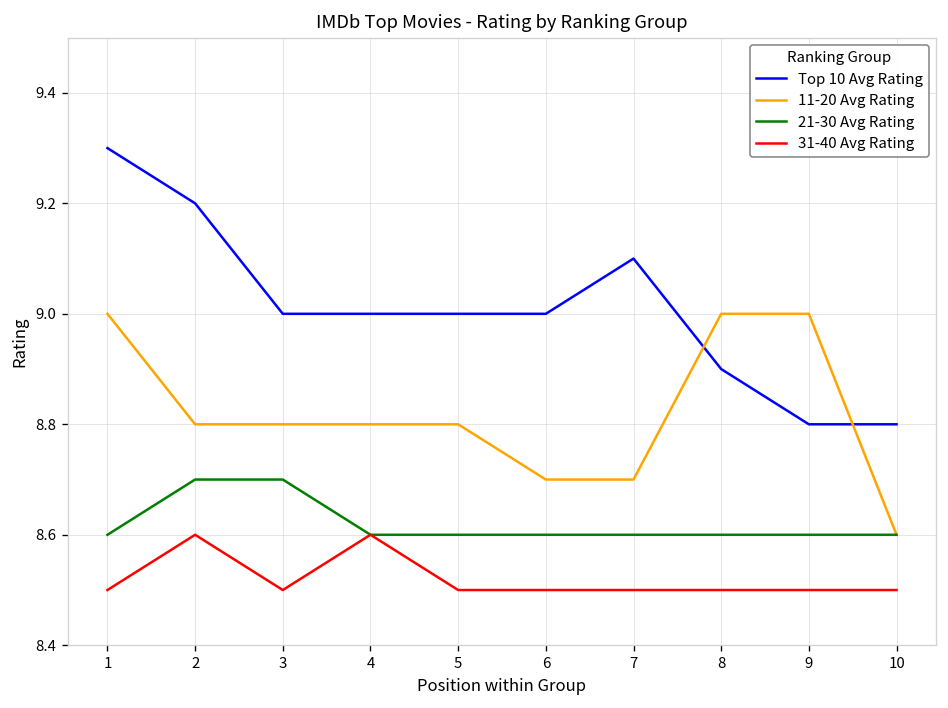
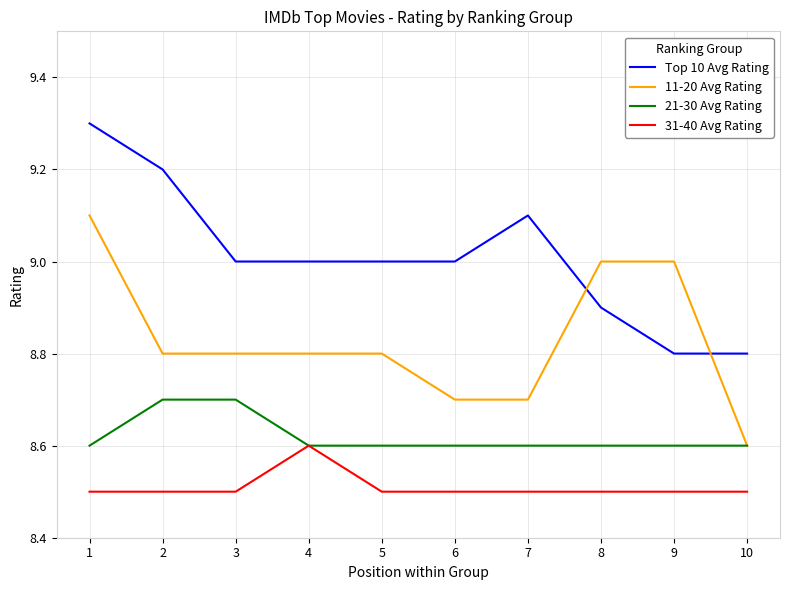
11-20 Avg Rating, 1: 9.0 -> 9.1
31-40 Avg Rating, 2: 8.6 -> 8.5
